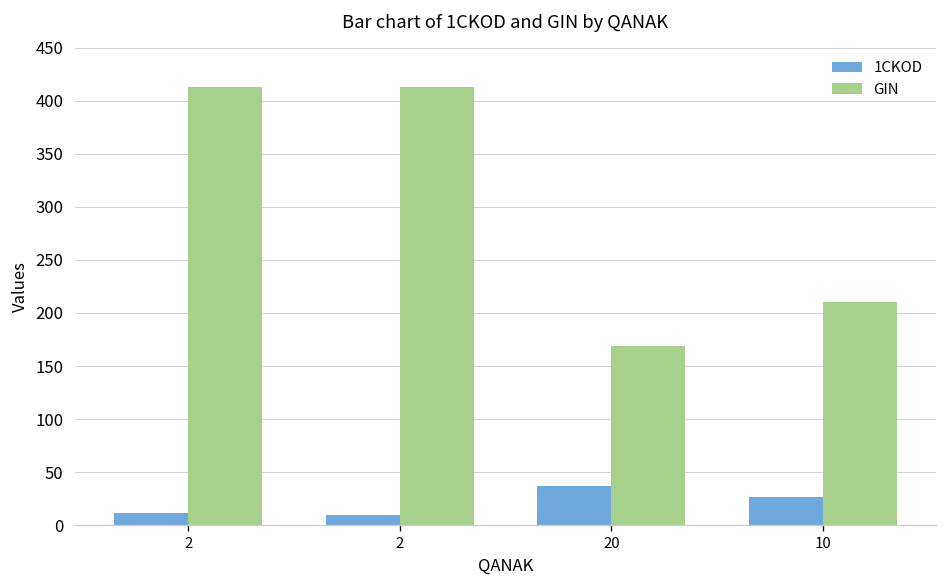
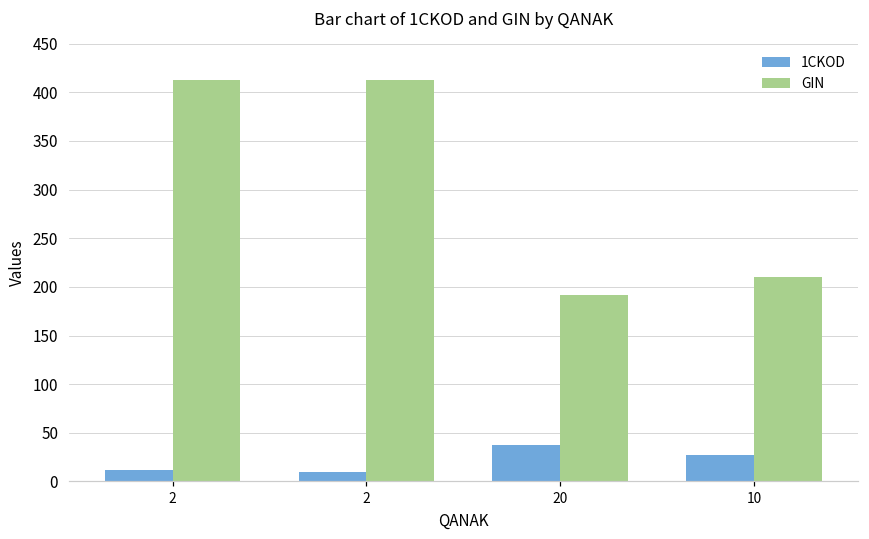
GIN, 20: 170 -> 190
